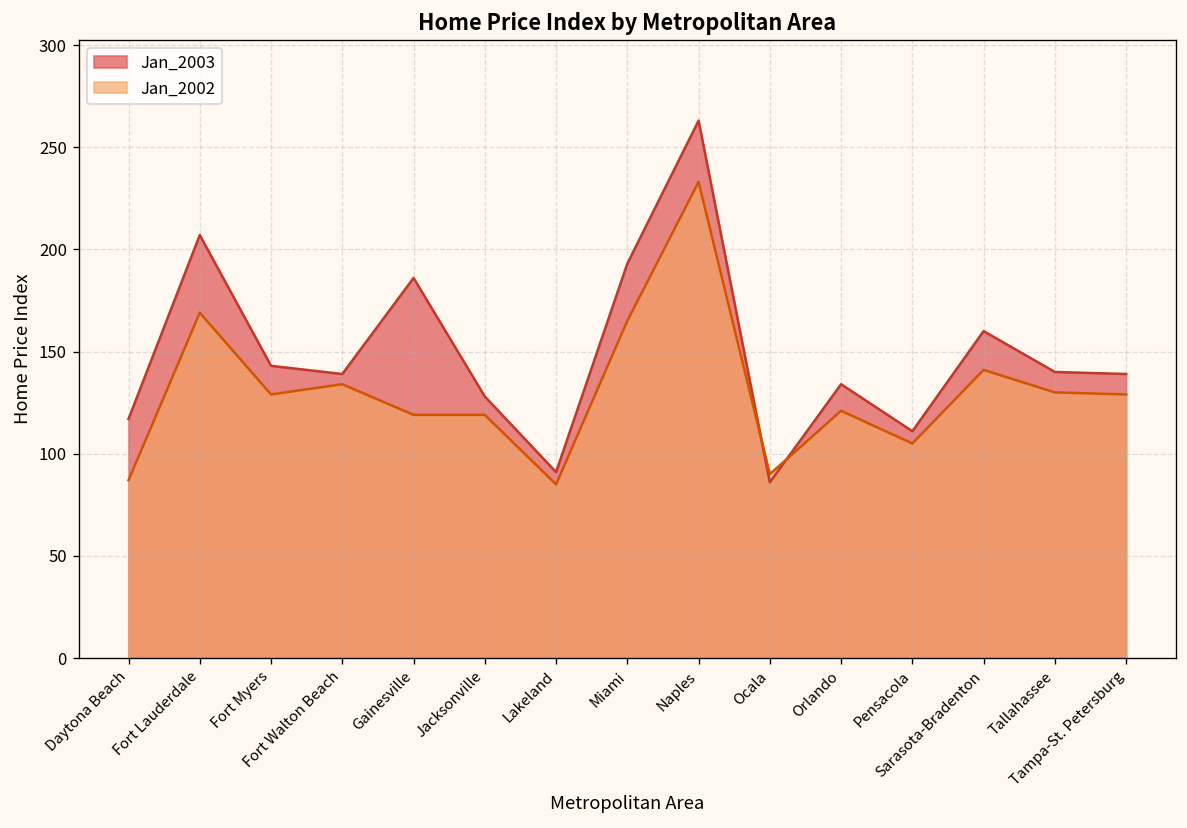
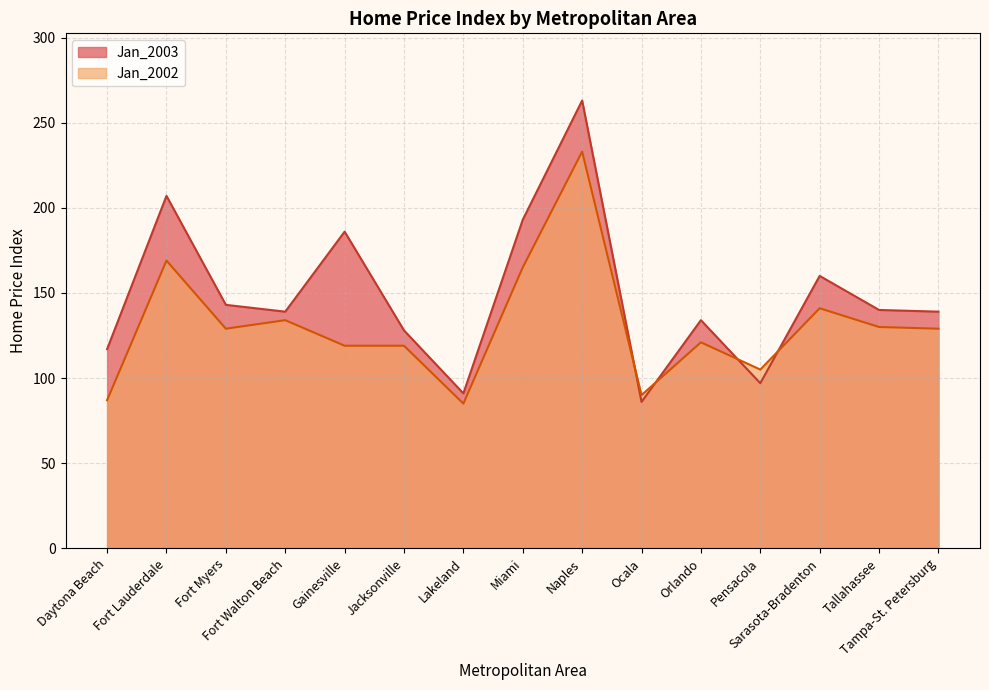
Jan_2003, Pensacola: 111 -> 97
